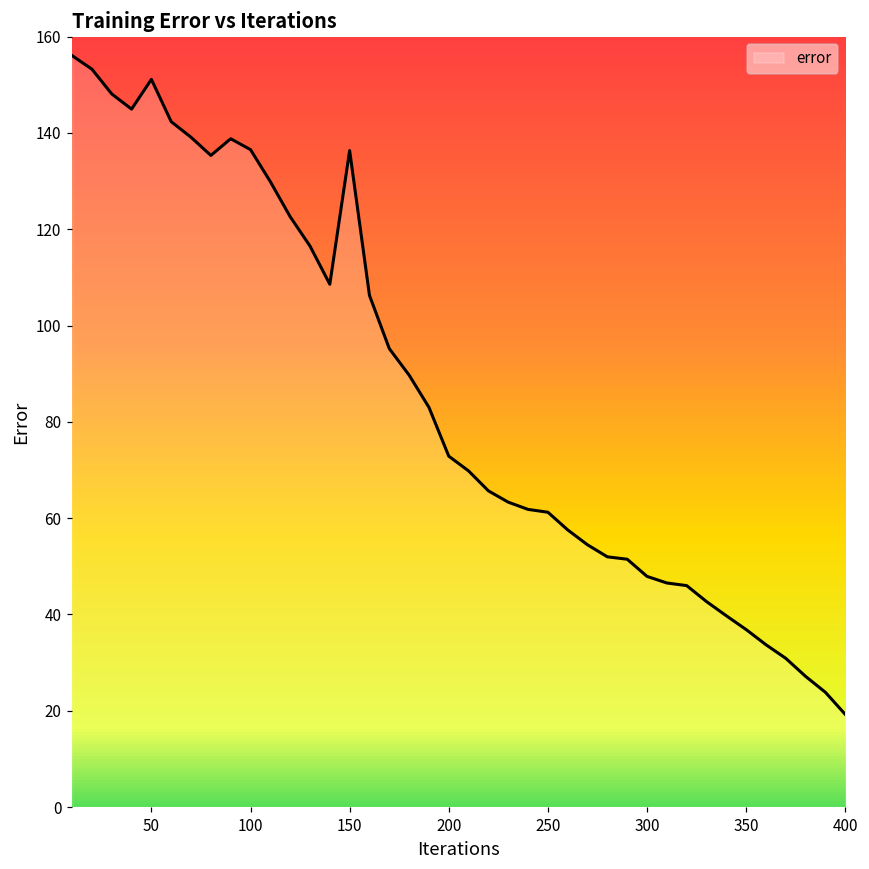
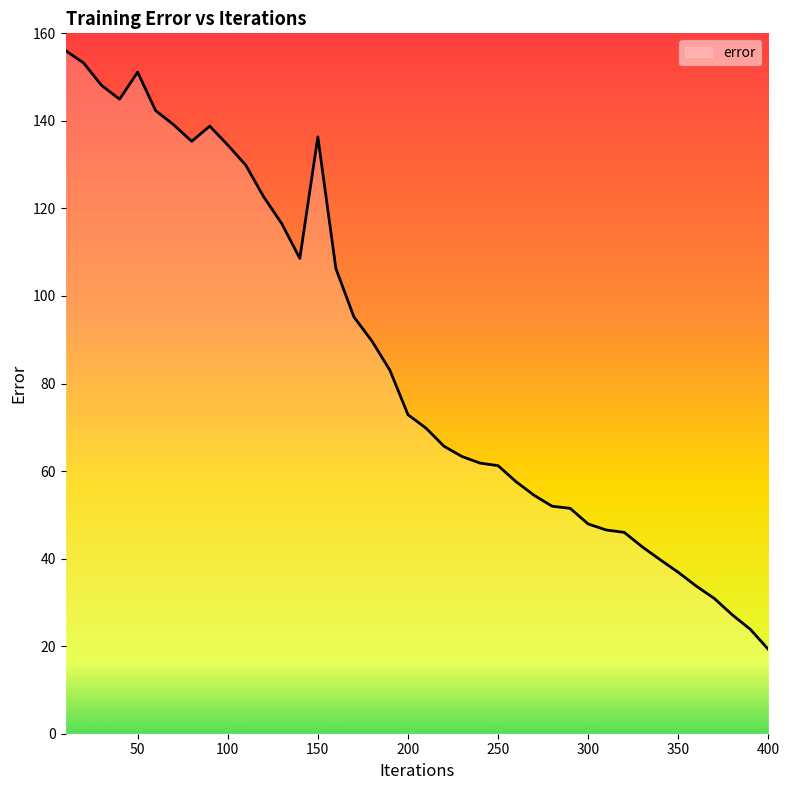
100: 137 -> 135
